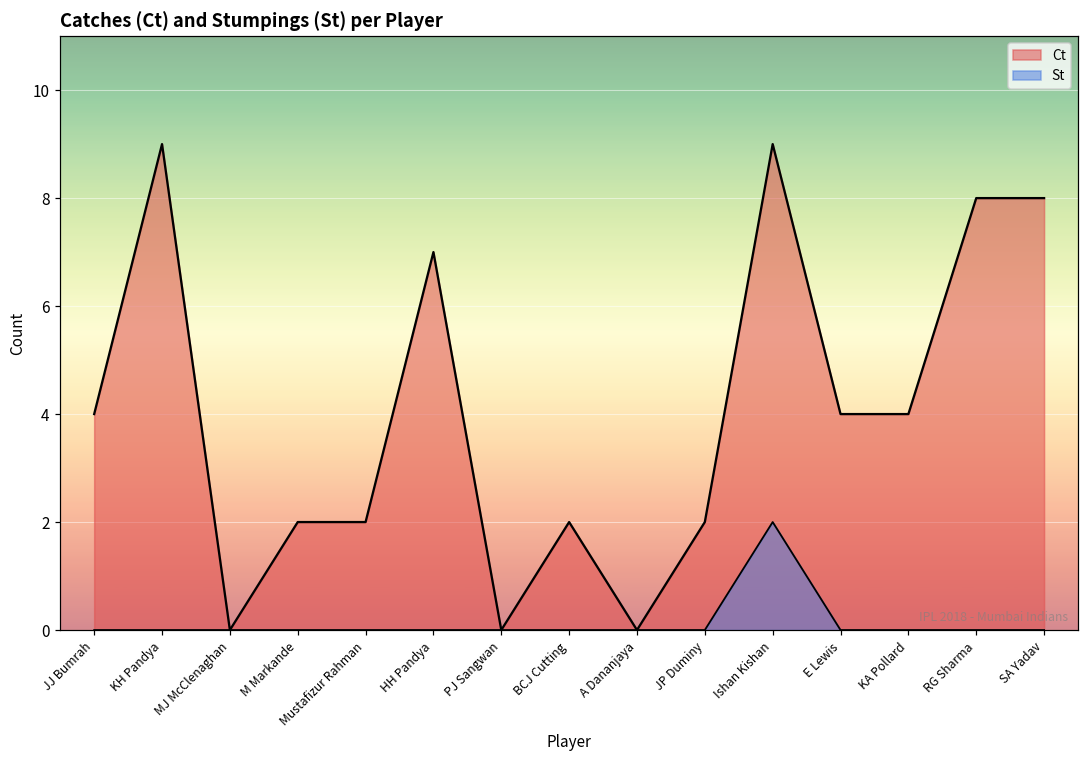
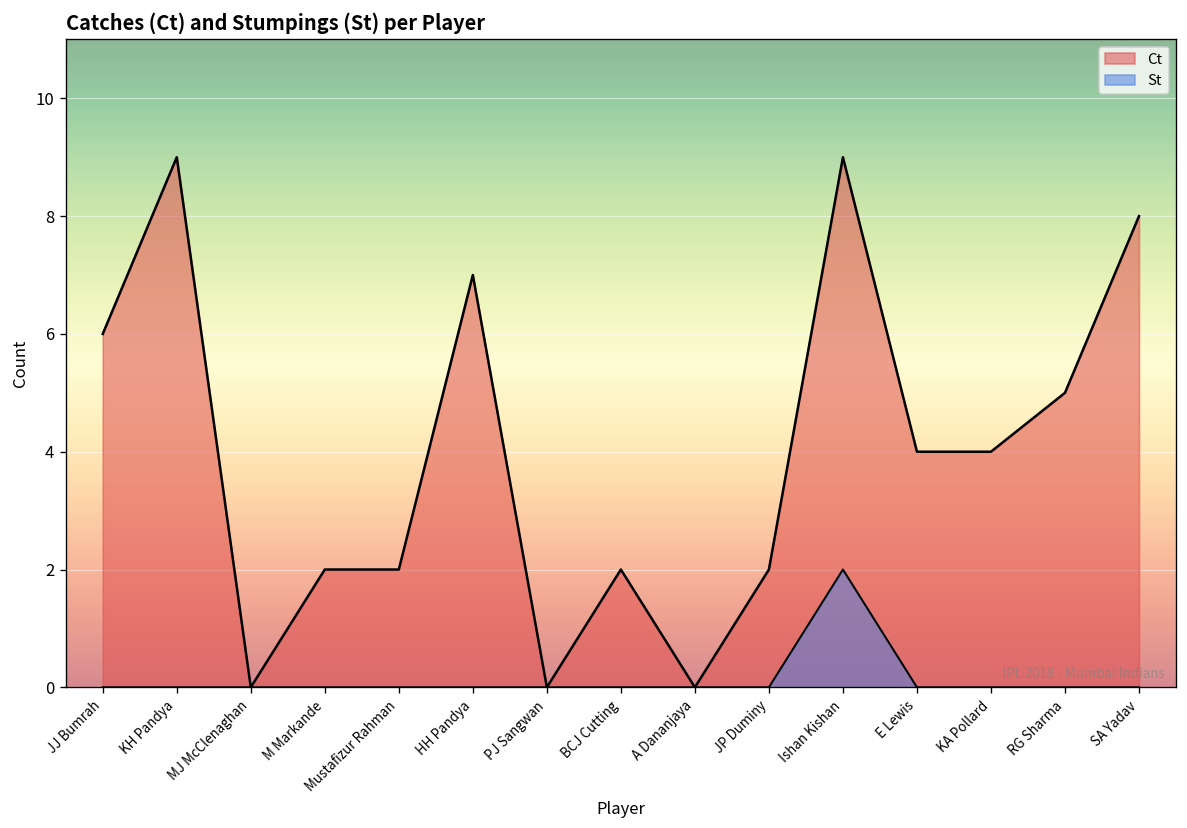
Ct, JJ Bumrah: 4 -> 6
Ct, RG Sharma: 8 -> 5
